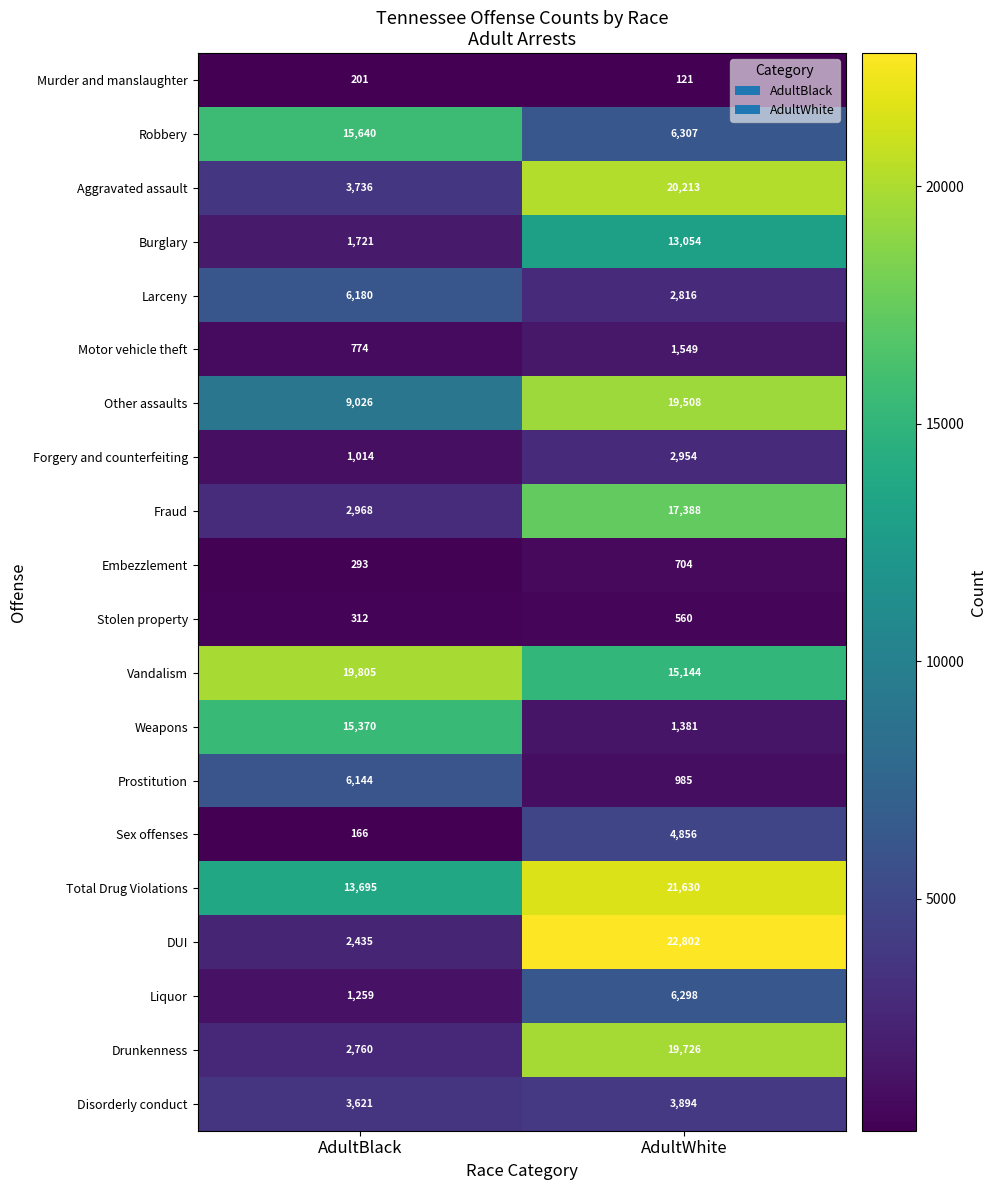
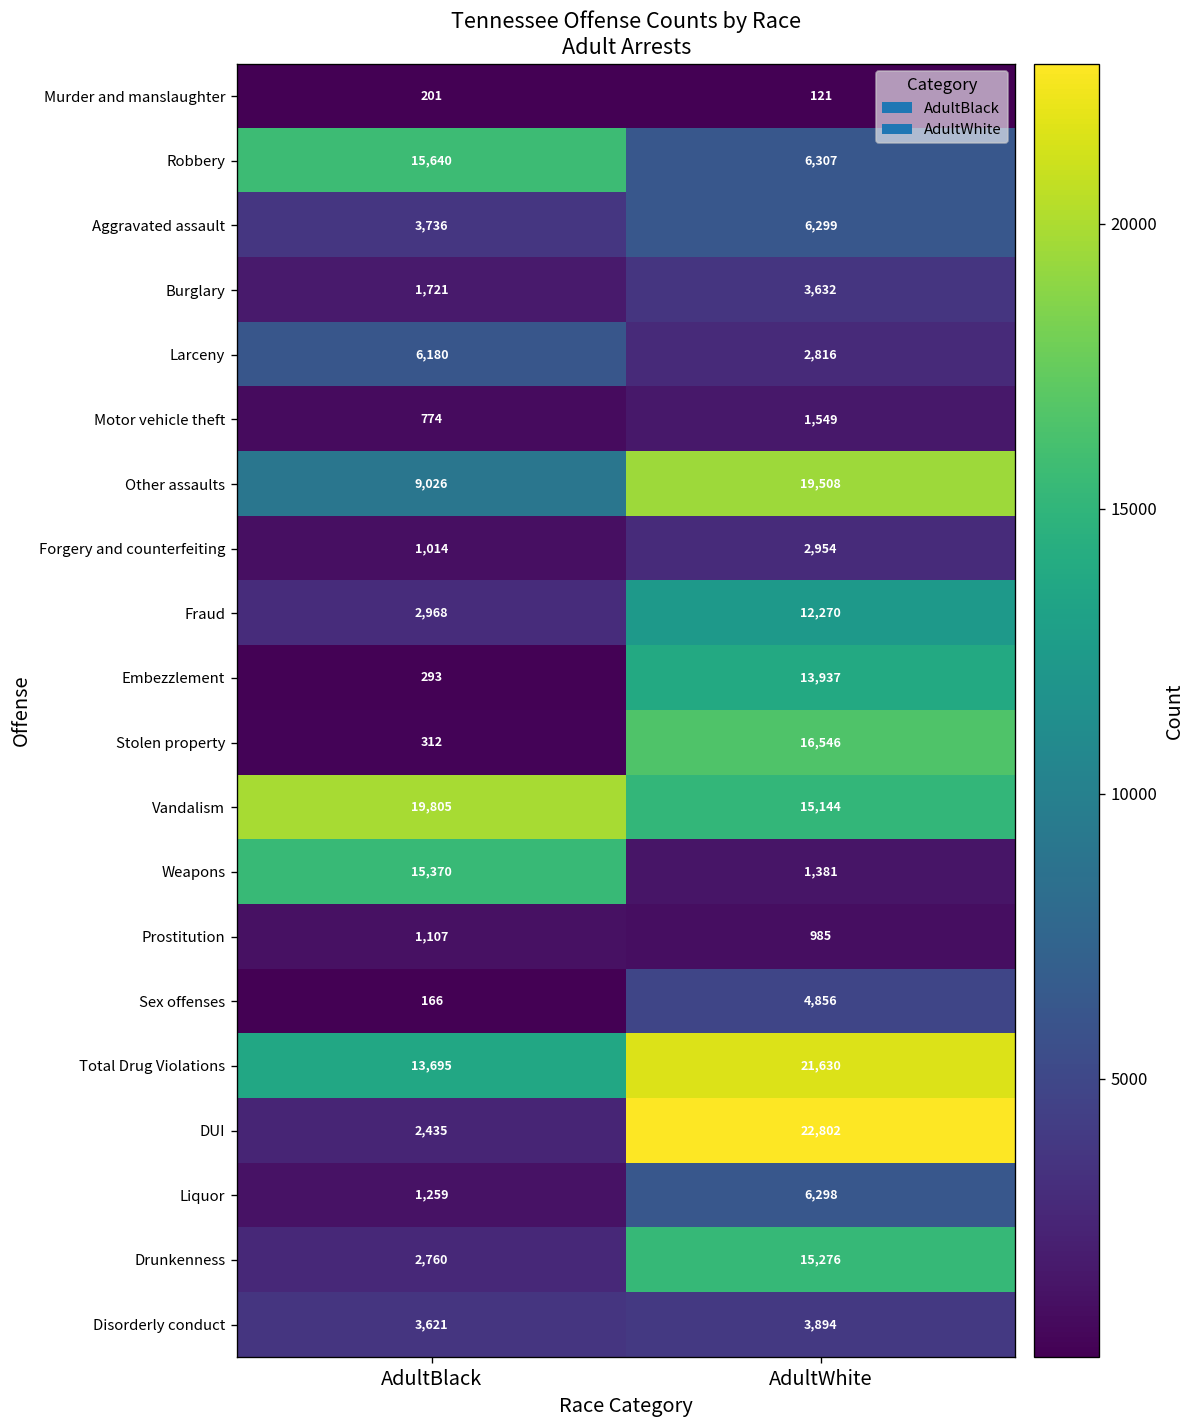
Aggravated assault, AdultWhite: 20,213 -> 6,299
Burglary, AdultWhite: 13,054 -> 3,632
Fraud, AdultWhite: 17,388 -> 12,270
Embezzlement, AdultWhite: 704 -> 13,937
Stolen property, AdultWhite: 560 -> 16,546
Prostitution, AdultBlack: 6,144 -> 1,107
Drunkenness, AdultWhite: 19,726 -> 15,276
